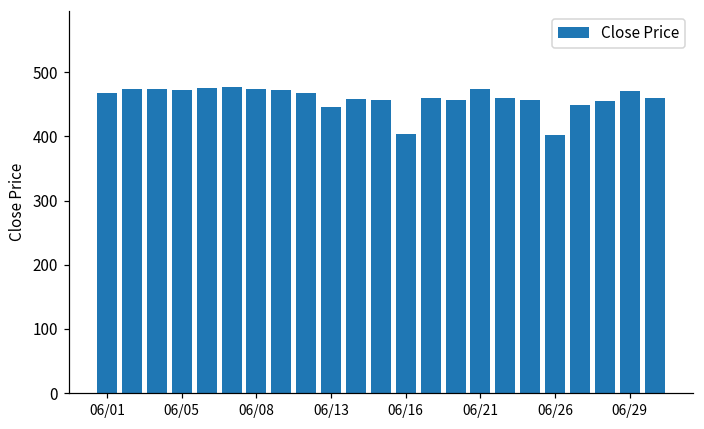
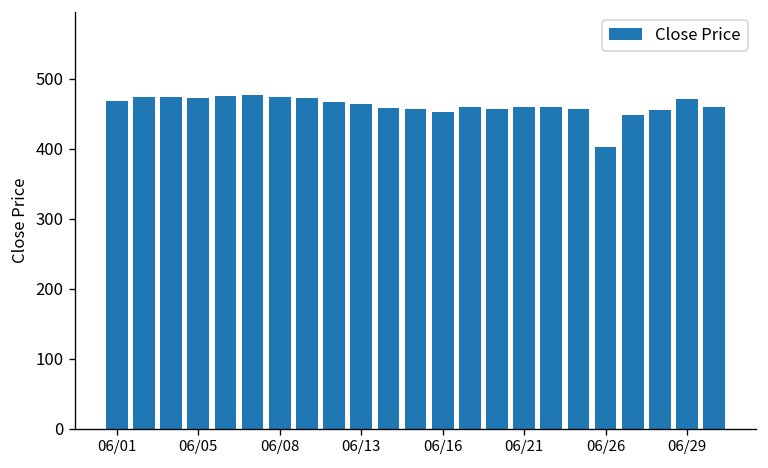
06/13: 450 -> 460
06/16: 400 -> 450
06/21: 470 -> 460
